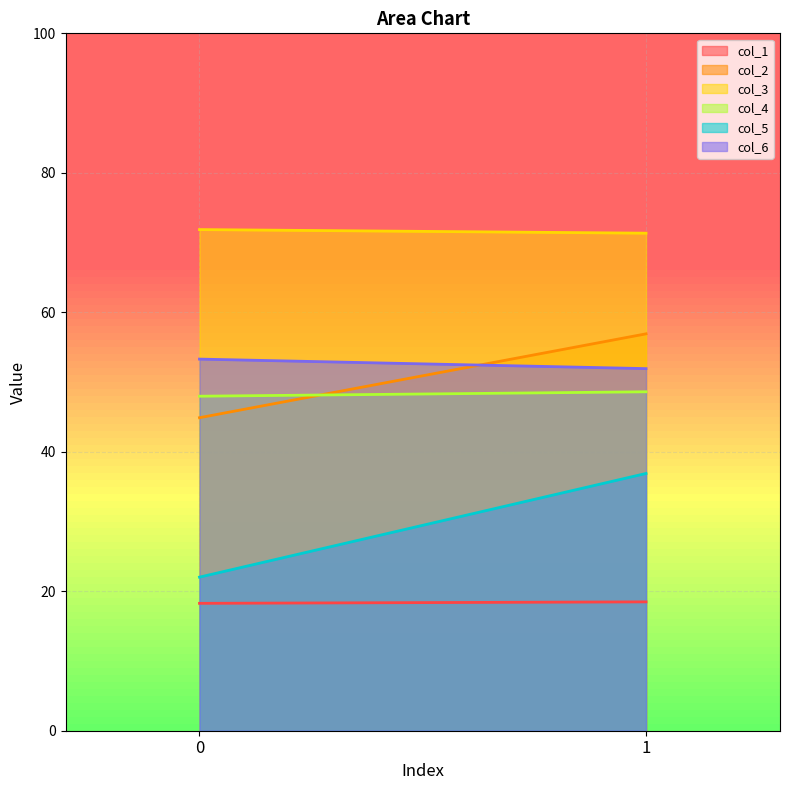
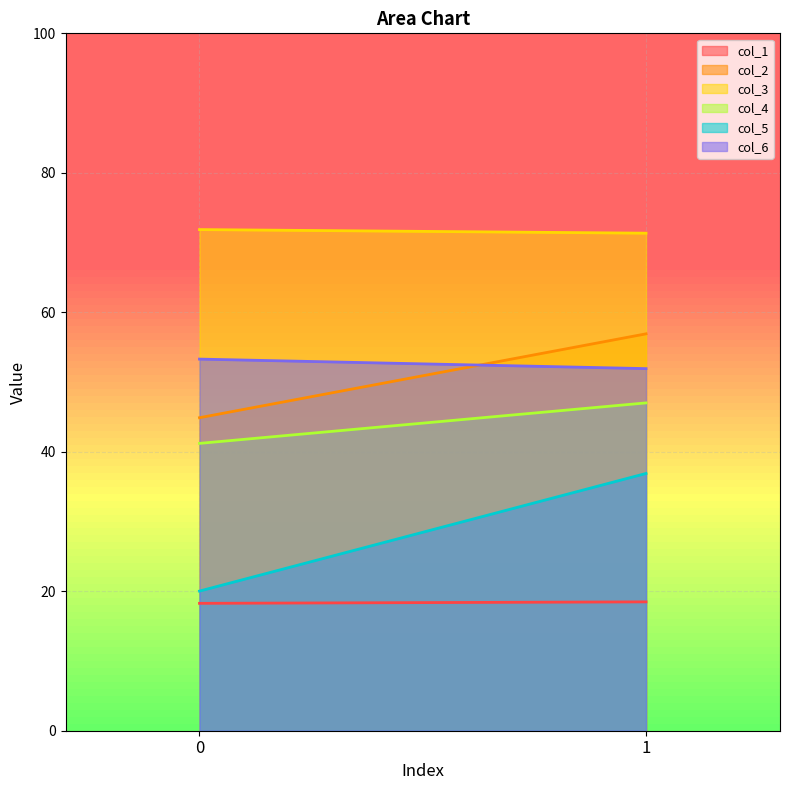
col_4, 0: 48 -> 41
col_5, 0: 22 -> 20
col_4, 1: 49 -> 47
